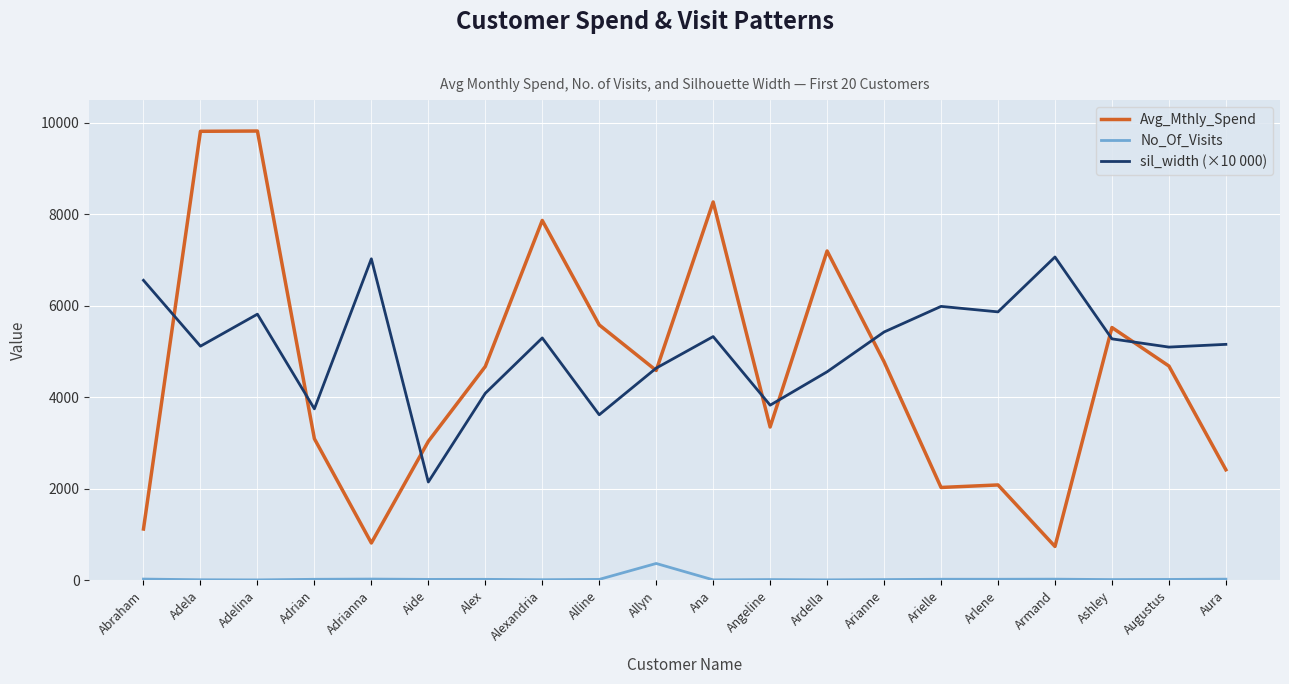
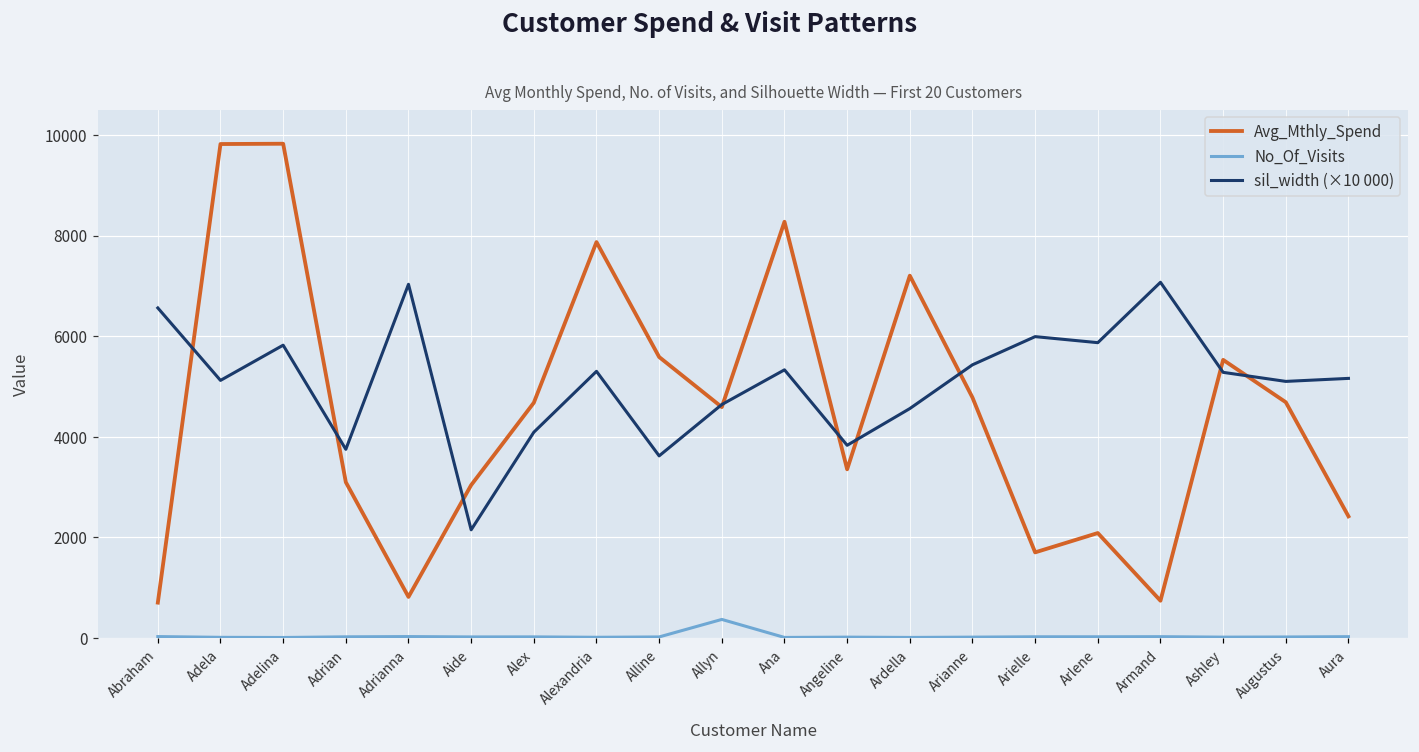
Avg_Mthly_Spend, Abraham: 1100 -> 700
Avg_Mthly_Spend, Arielle: 2000 -> 1700
